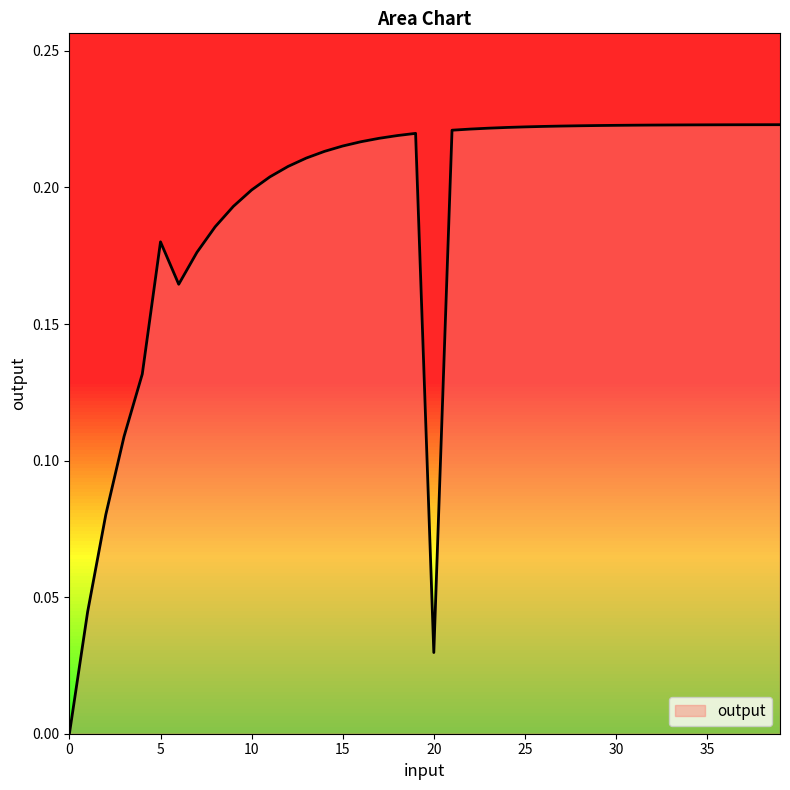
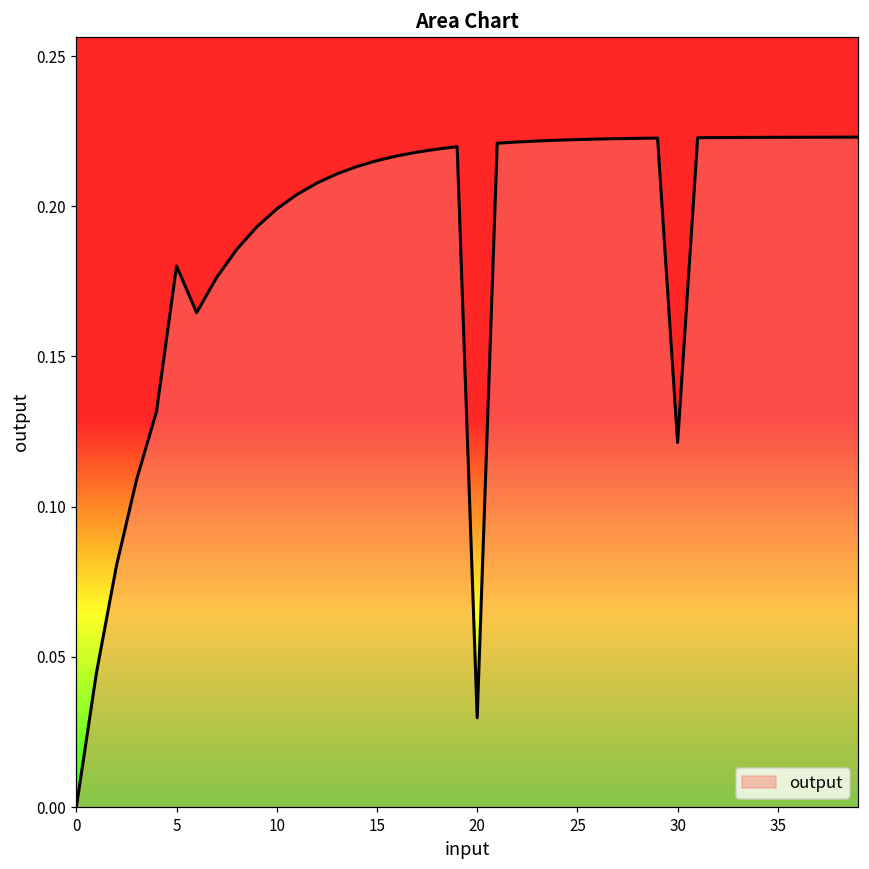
output, 30: 0.223 -> 0.121
